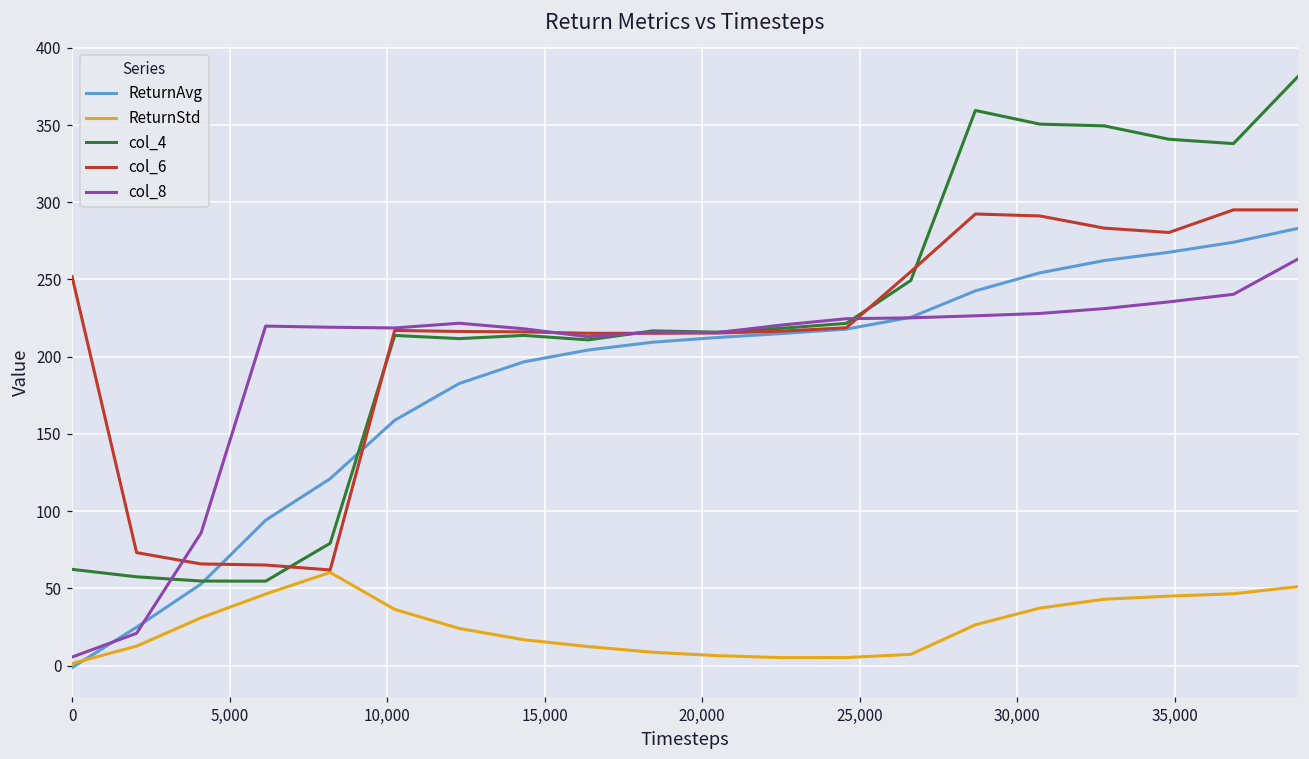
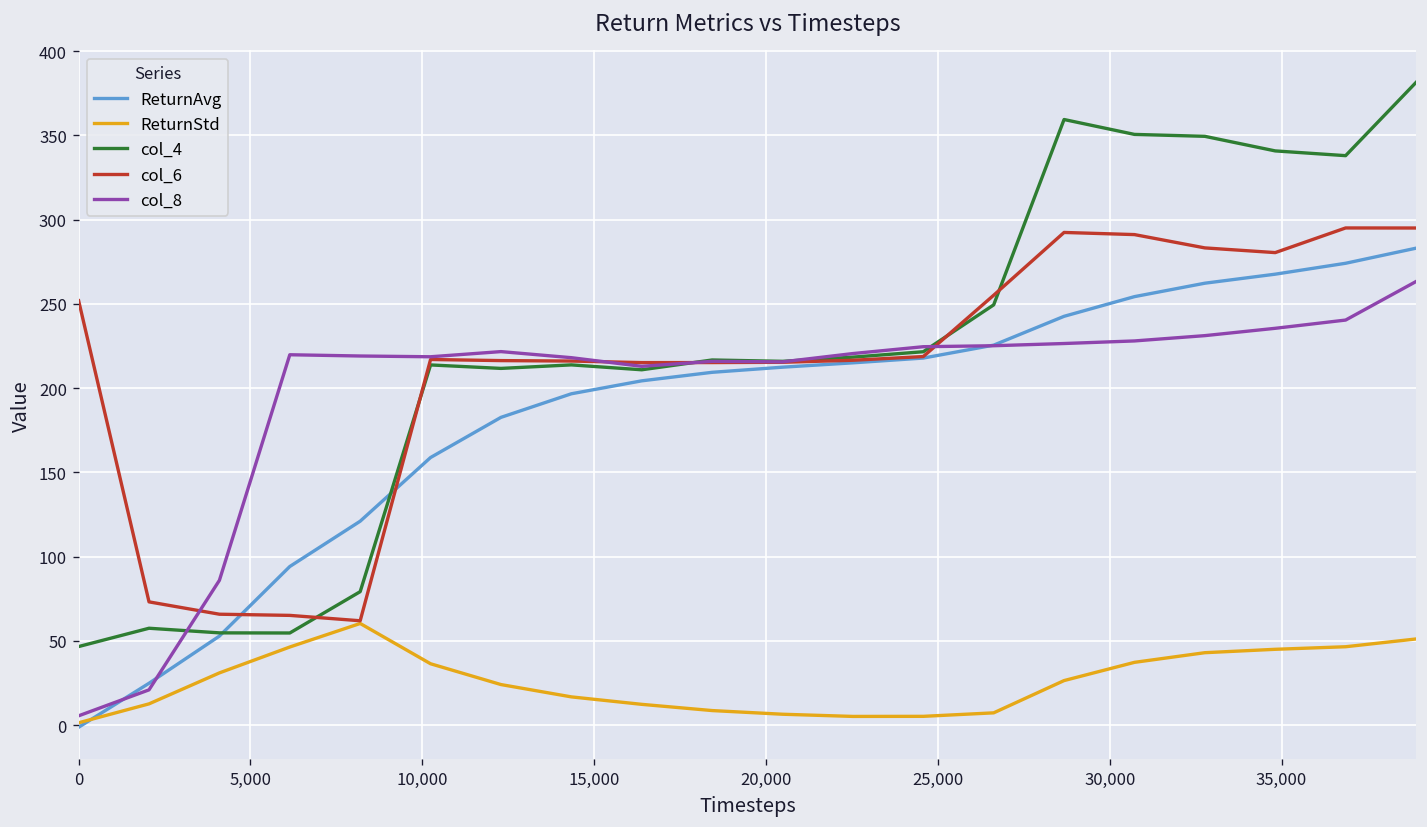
col_4, 0: 62 -> 47
